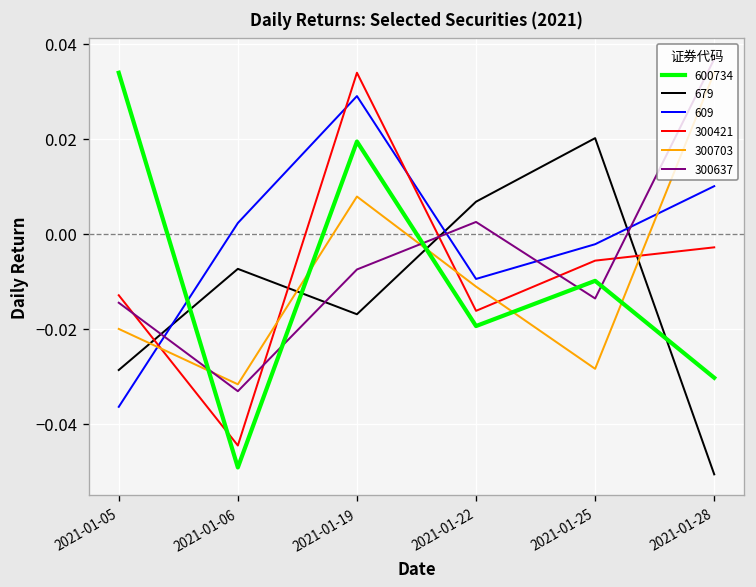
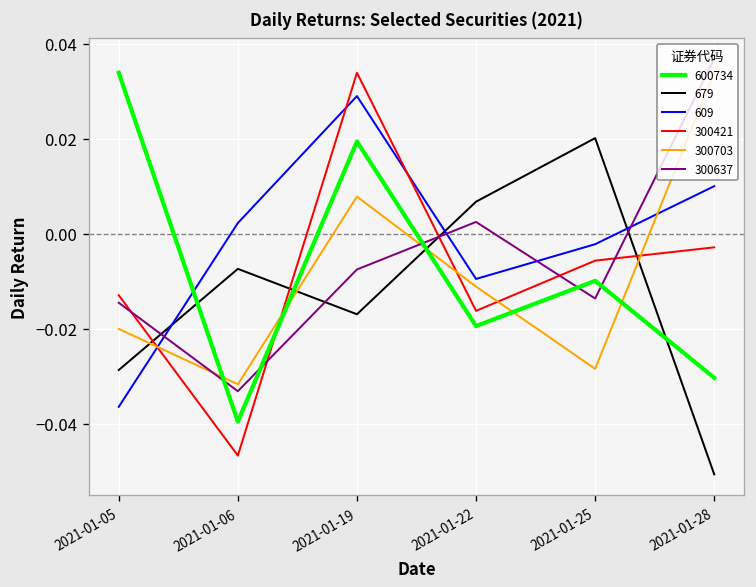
600734, 2021-01-06: -0.049 -> -0.040
300421, 2021-01-06: -0.045 -> -0.047
